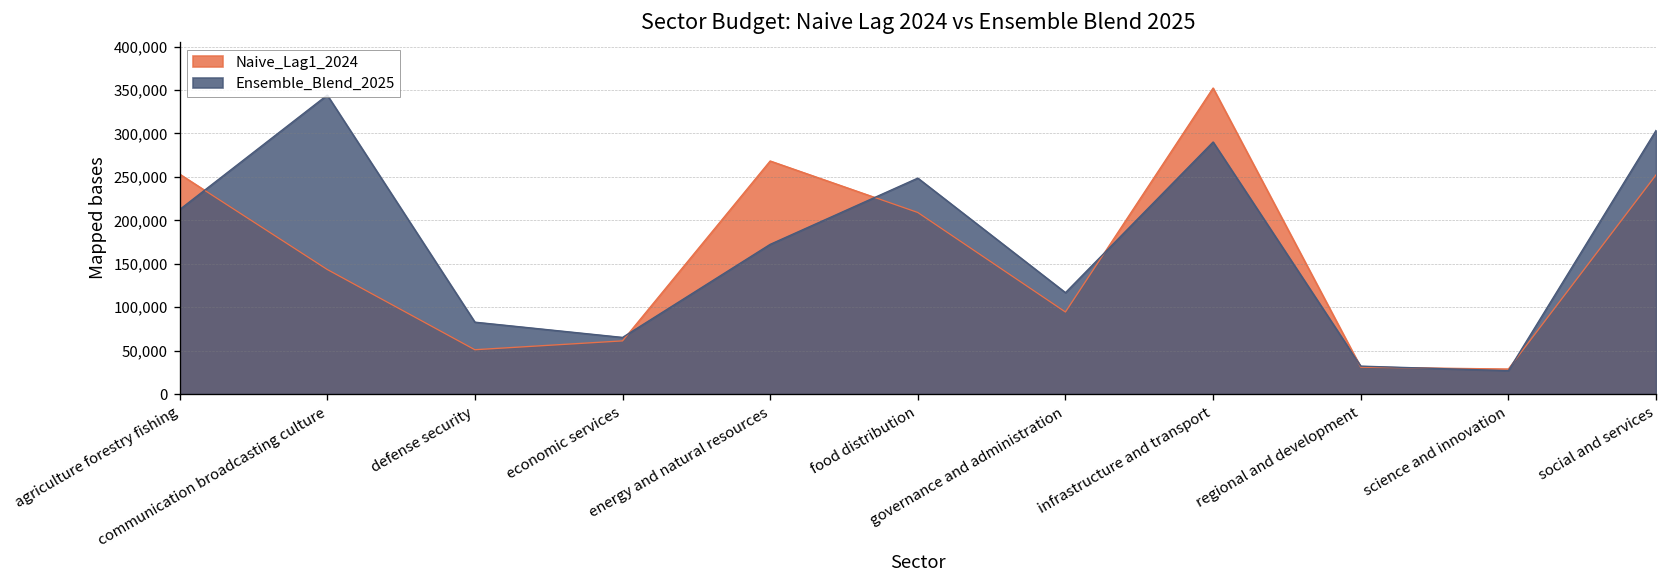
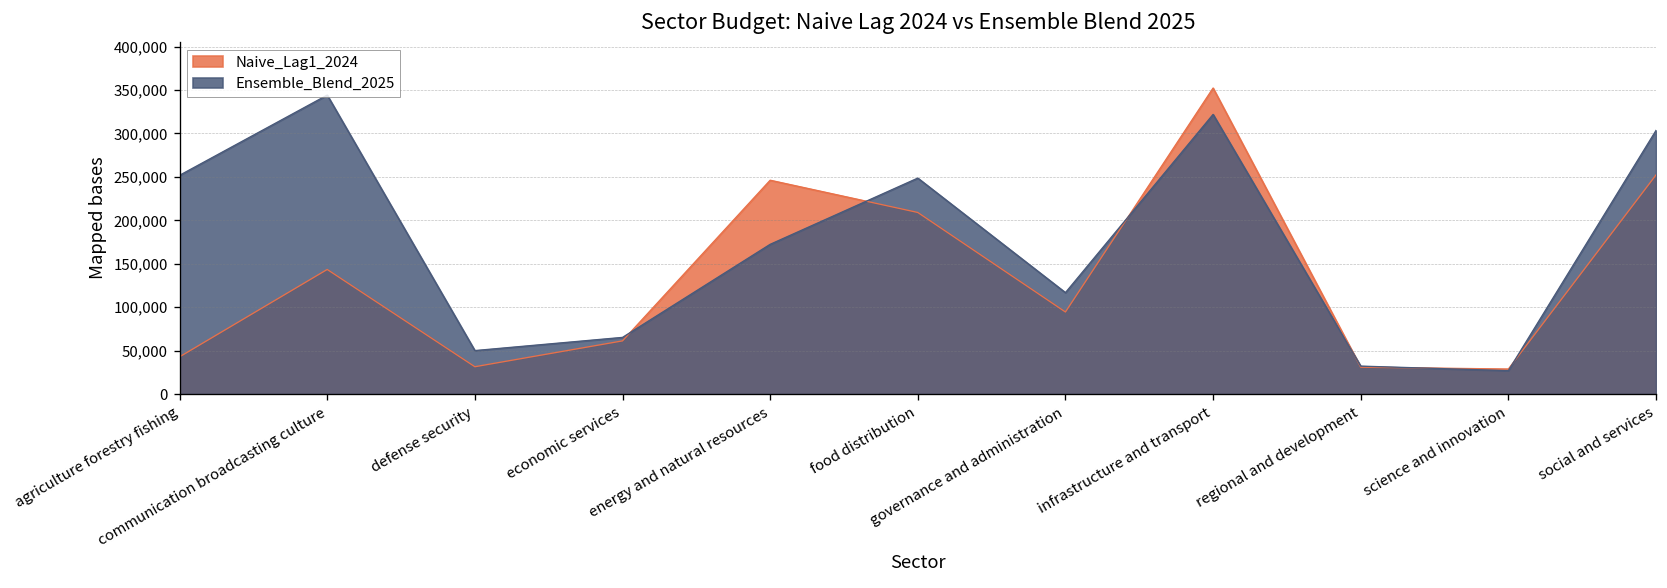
Naive_Lag1_2024, agriculture forestry fishing: 250,000 -> 40,000
Ensemble_Blend_2025, agriculture forestry fishing: 210,000 -> 250,000
Naive_Lag1_2024, defense security: 50,000 -> 30,000
Ensemble_Blend_2025, defense security: 80,000 -> 50,000
Naive_Lag1_2024, energy and natural resources: 270,000 -> 250,000
Ensemble_Blend_2025, infrastructure and transport: 290,000 -> 320,000
